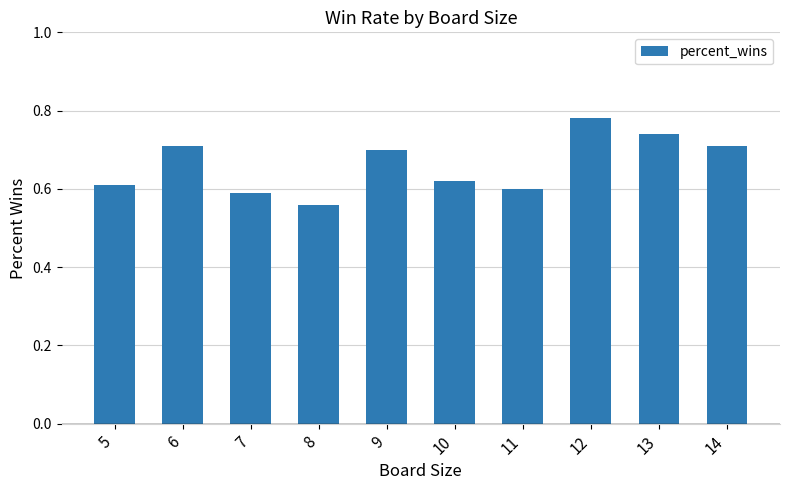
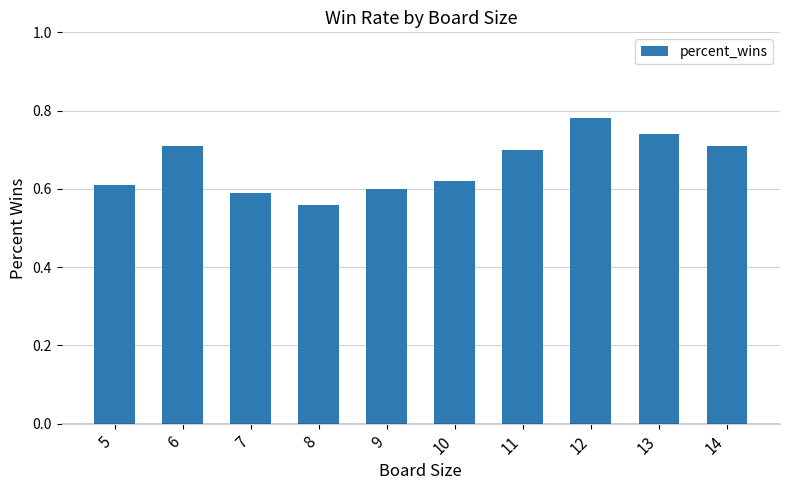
9: 0.7 -> 0.6
11: 0.6 -> 0.7
